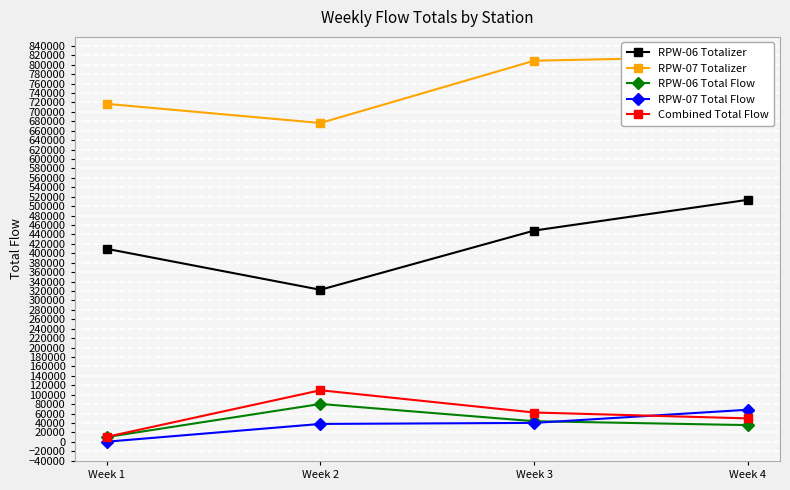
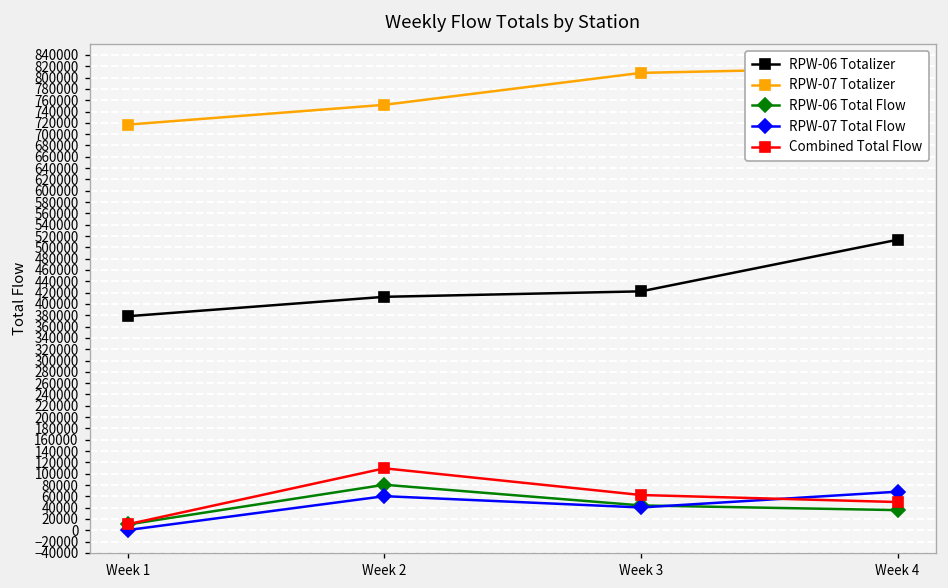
RPW-06 Totalizer, Week 1: 410000 -> 380000
RPW-06 Totalizer, Week 2: 320000 -> 410000
RPW-07 Totalizer, Week 2: 680000 -> 750000
RPW-07 Total Flow, Week 2: 40000 -> 60000
RPW-06 Totalizer, Week 3: 450000 -> 420000
